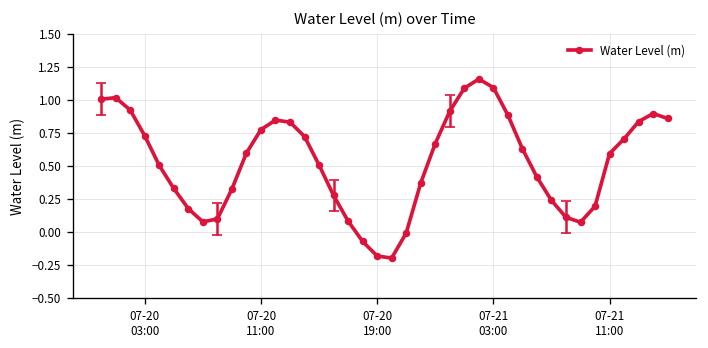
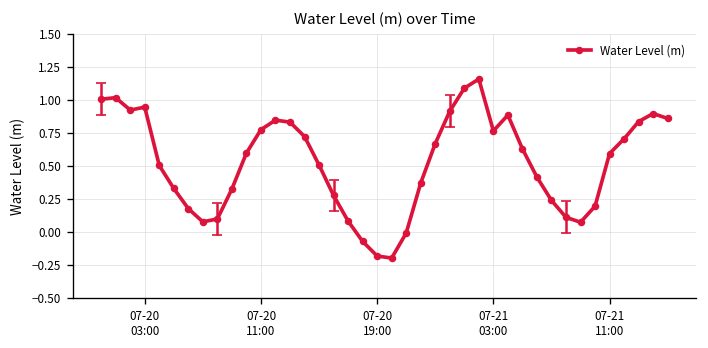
Water Level (m), 07-20 03:00: 0.73 -> 0.95
Water Level (m), 07-21 03:00: 1.09 -> 0.77
